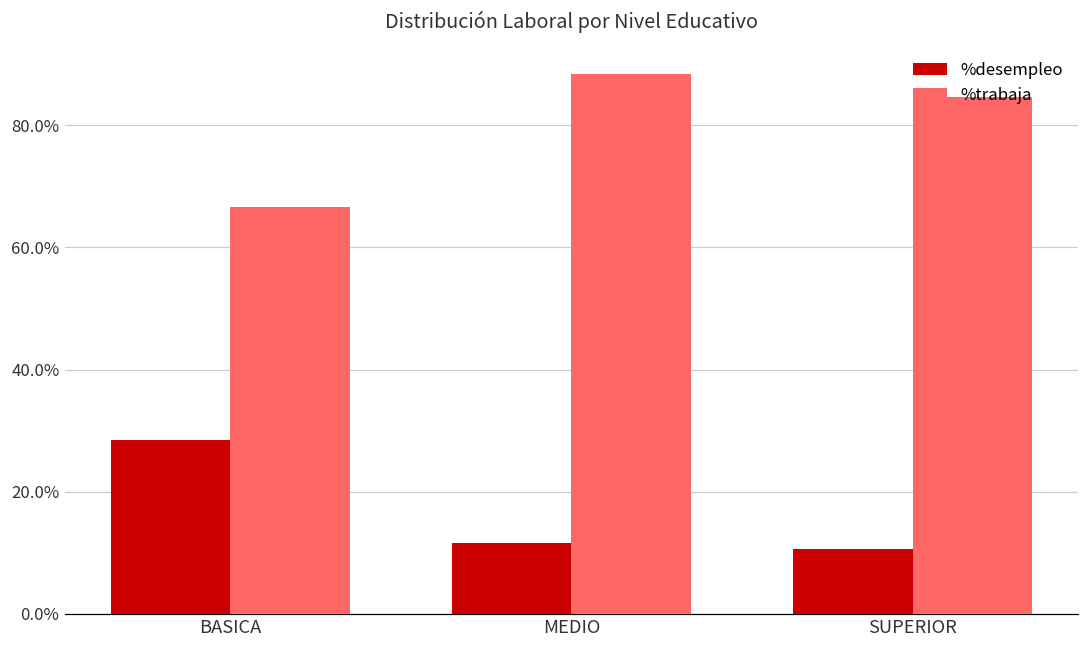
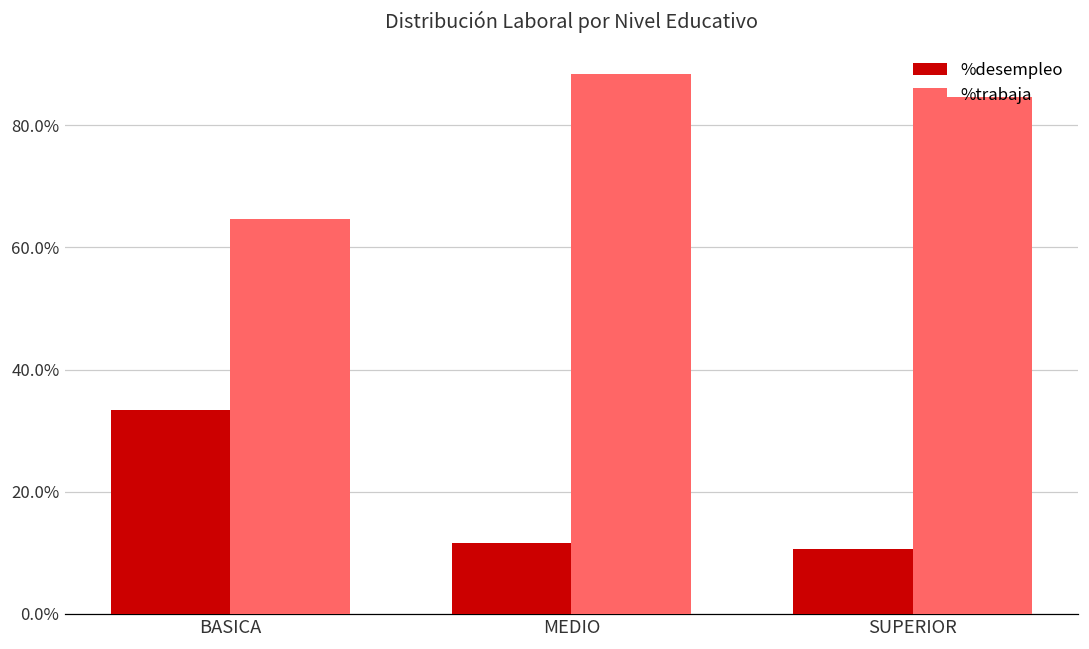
%desempleo, BASICA: 28% -> 33%
%trabaja, BASICA: 67% -> 65%
